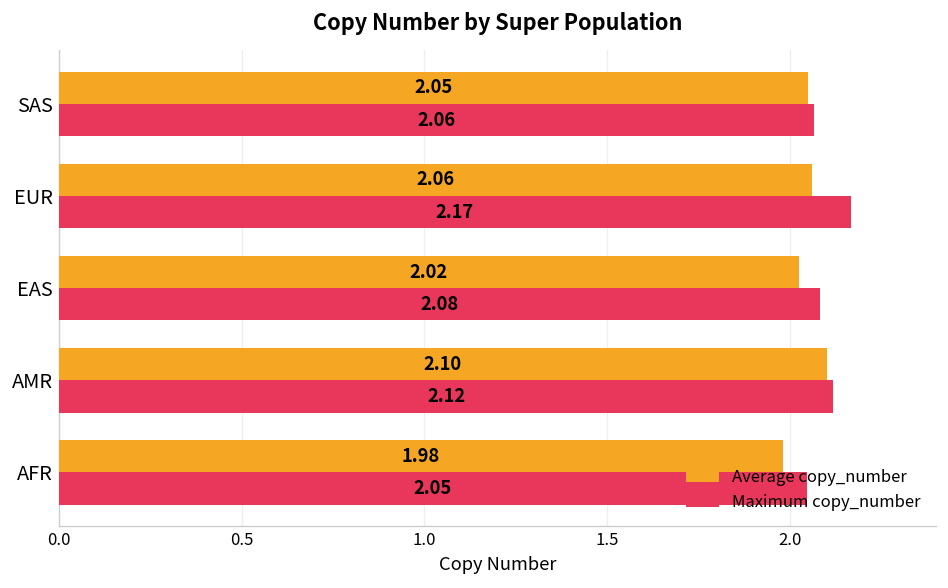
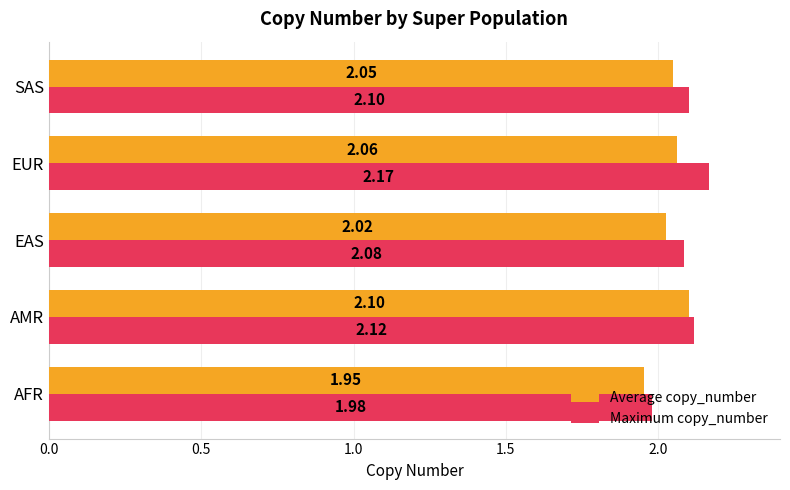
Maximum copy_number, SAS: 2.06 -> 2.10
Average copy_number, AFR: 1.98 -> 1.95
Maximum copy_number, AFR: 2.05 -> 1.98
